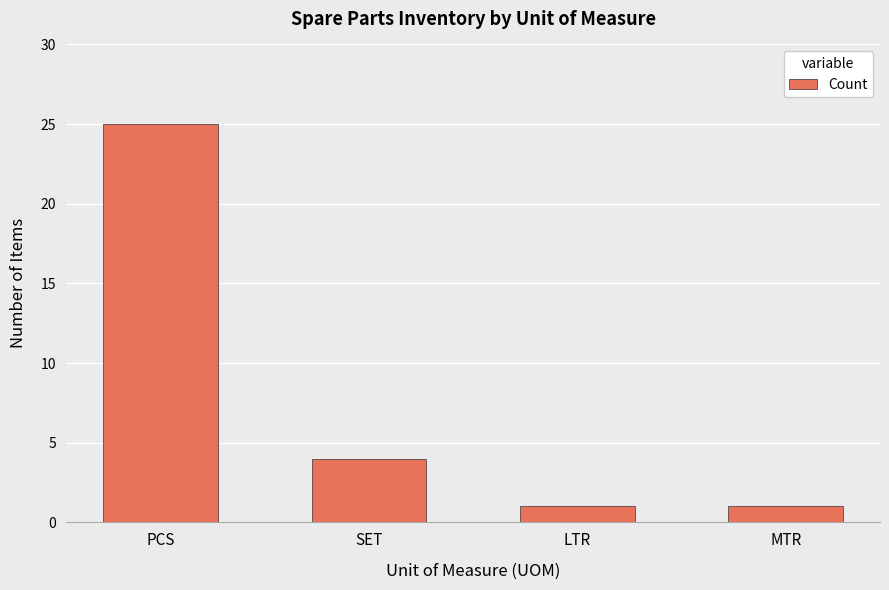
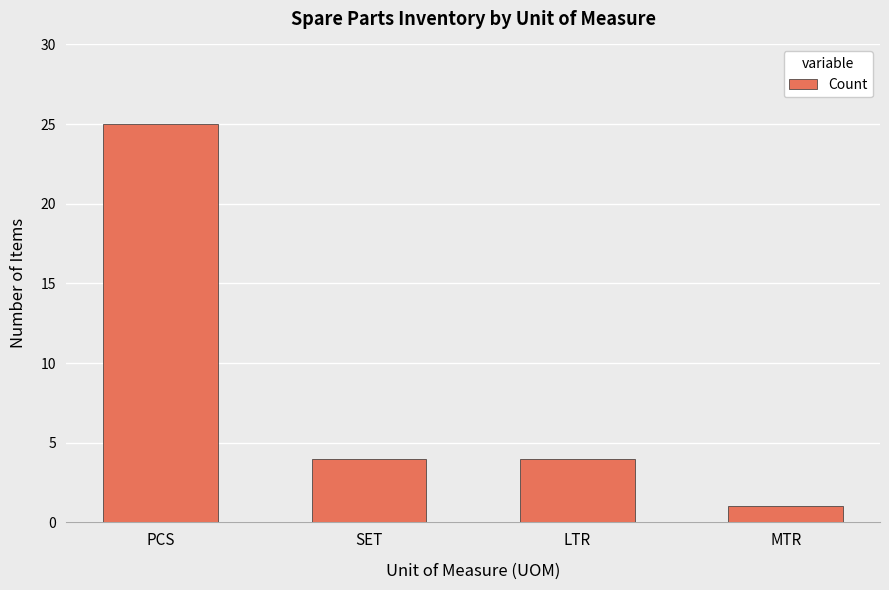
LTR: 1 -> 4
